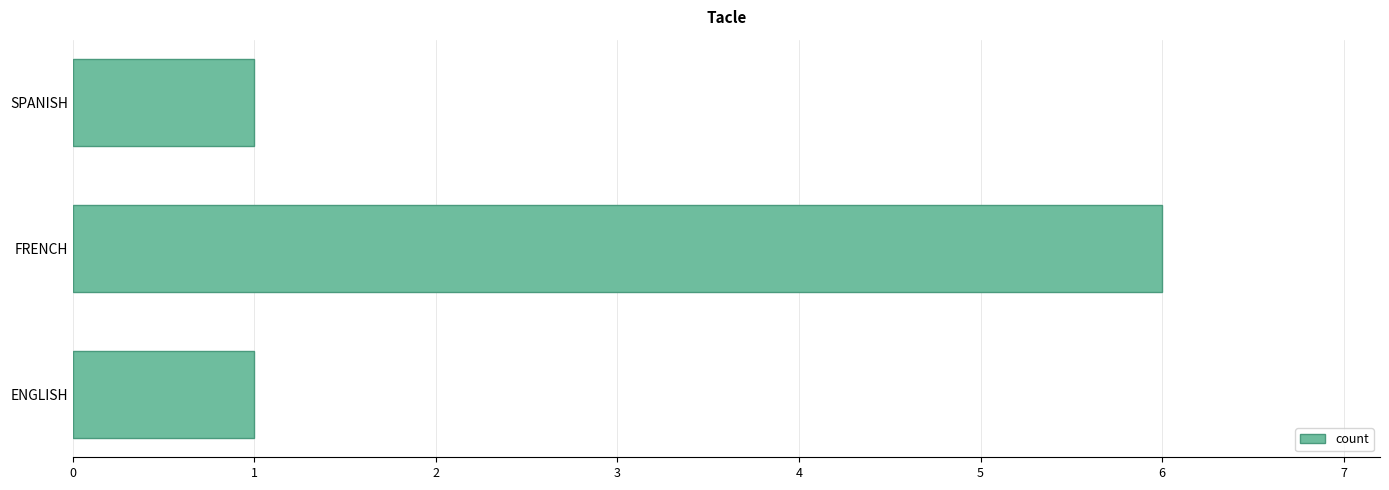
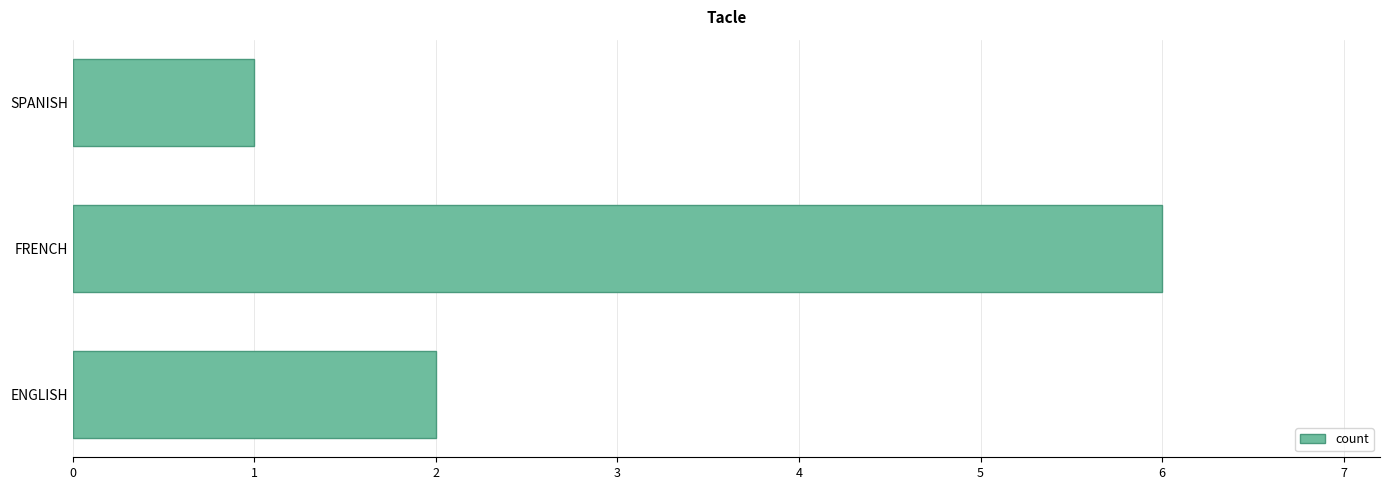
ENGLISH: 1 -> 2
